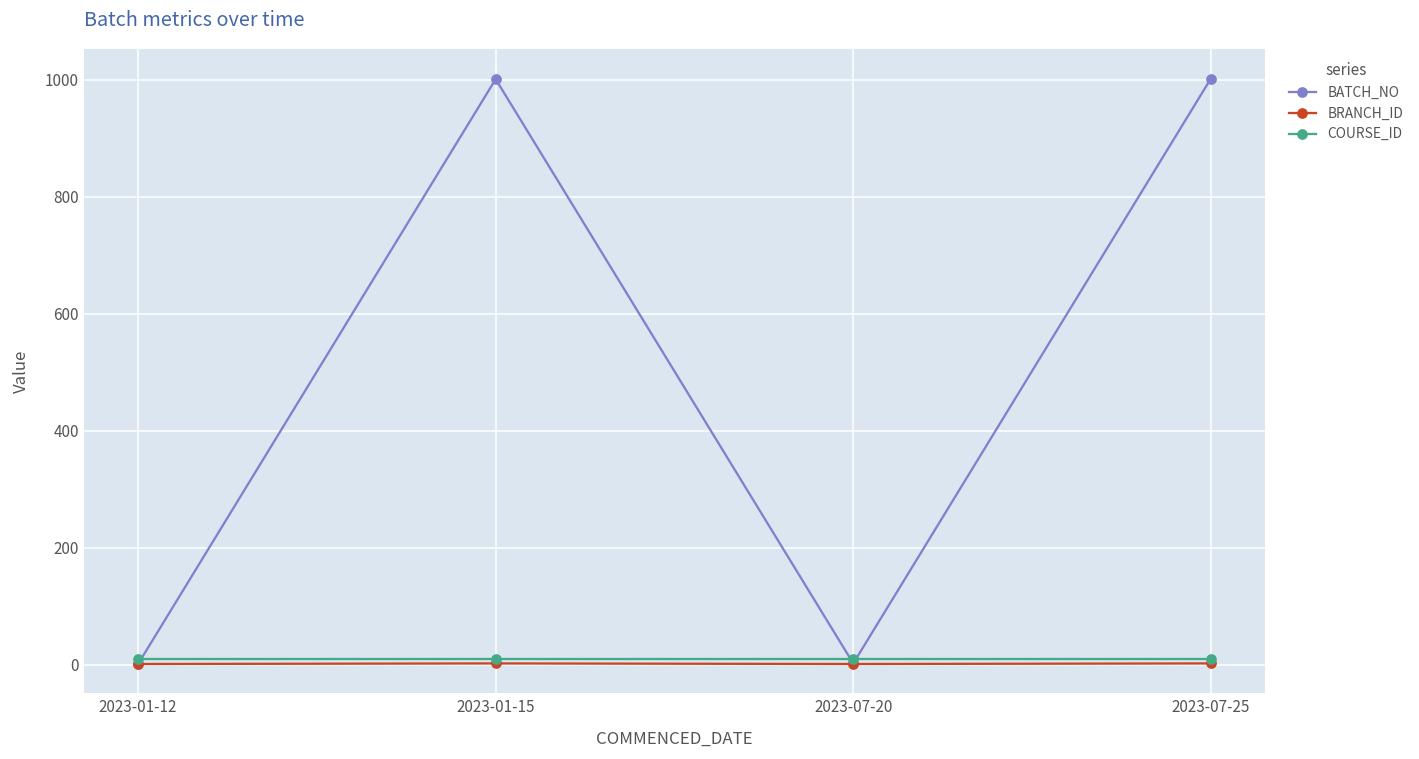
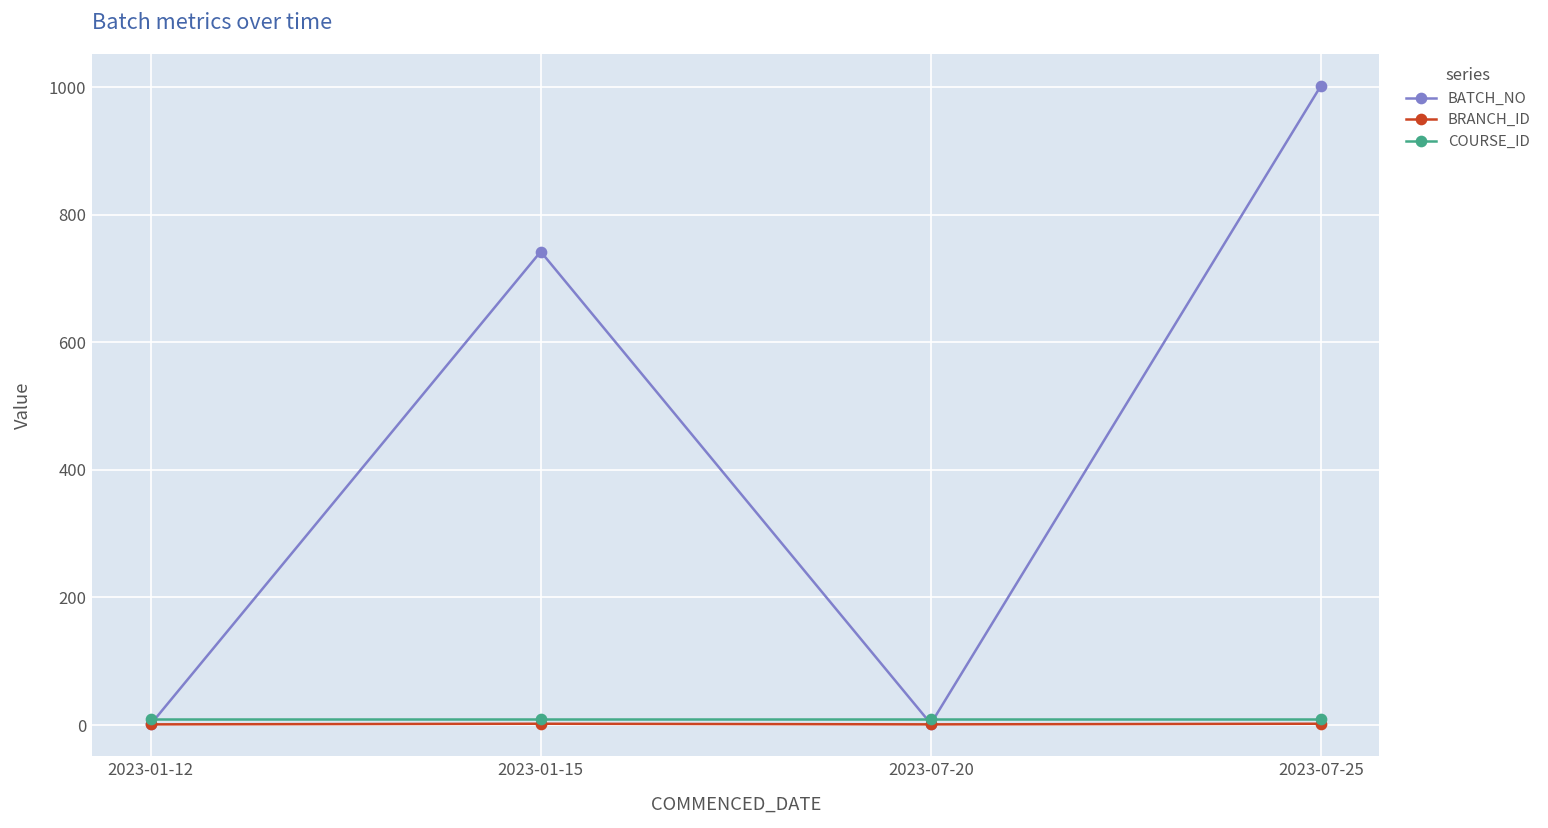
BATCH_NO, 2023-01-15: 1000 -> 740
